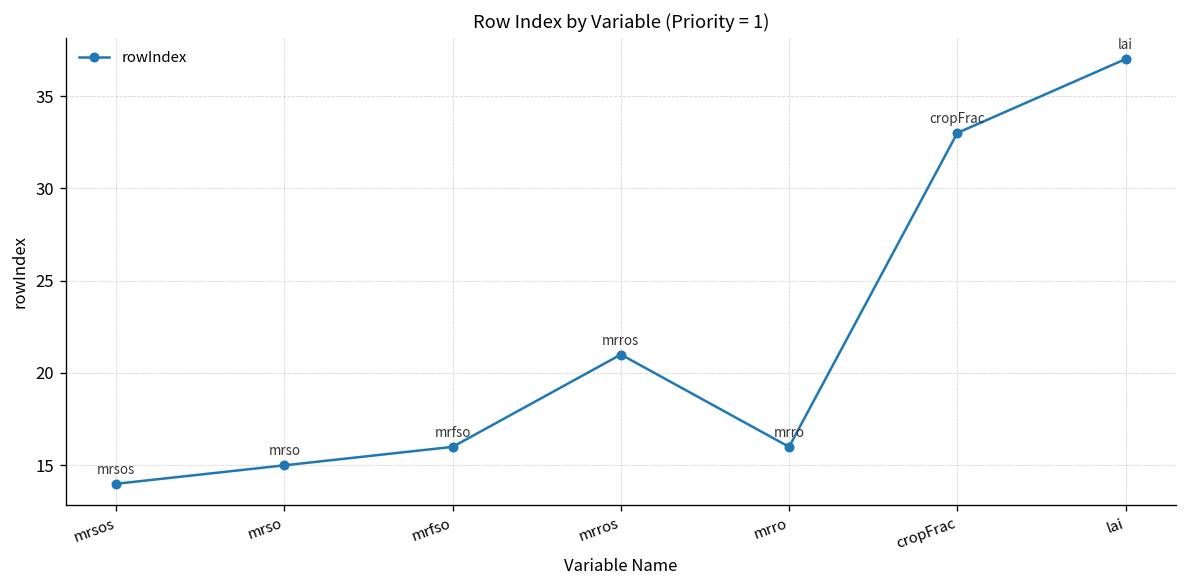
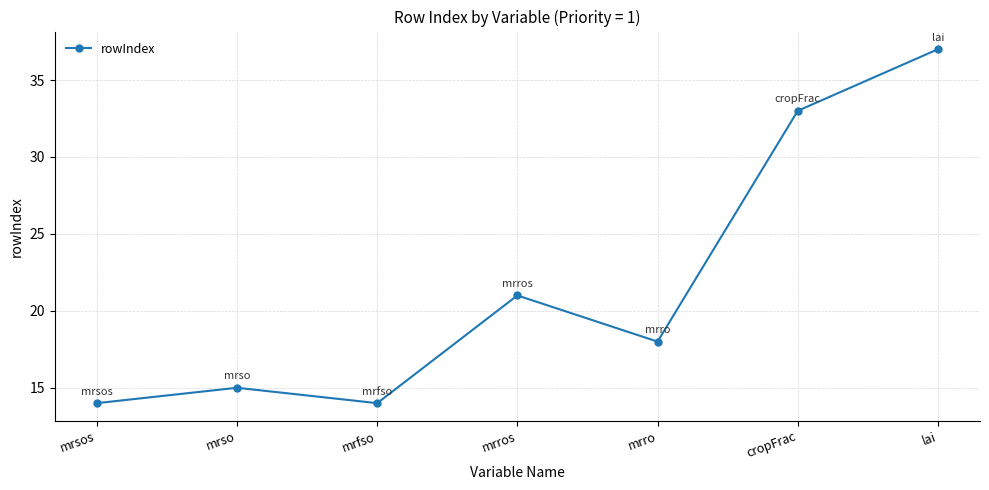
mrfso: 16 -> 14
mrro: 16 -> 18
